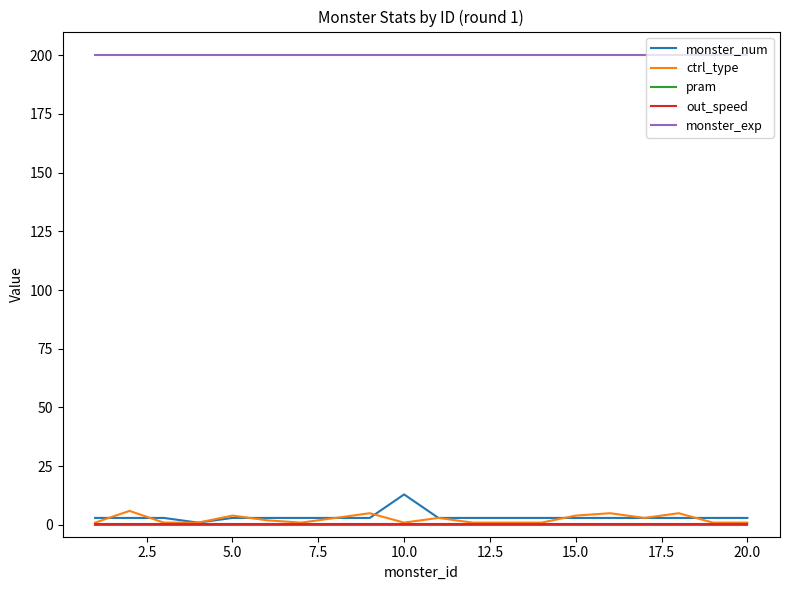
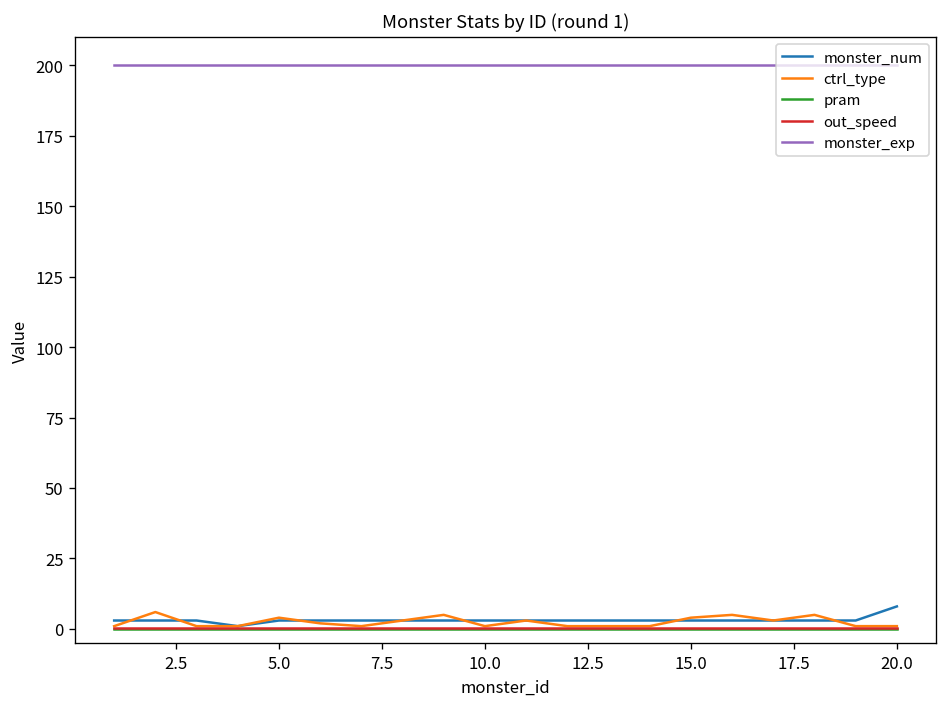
monster_num, 10.0: 13 -> 3
monster_num, 20.0: 3 -> 8
